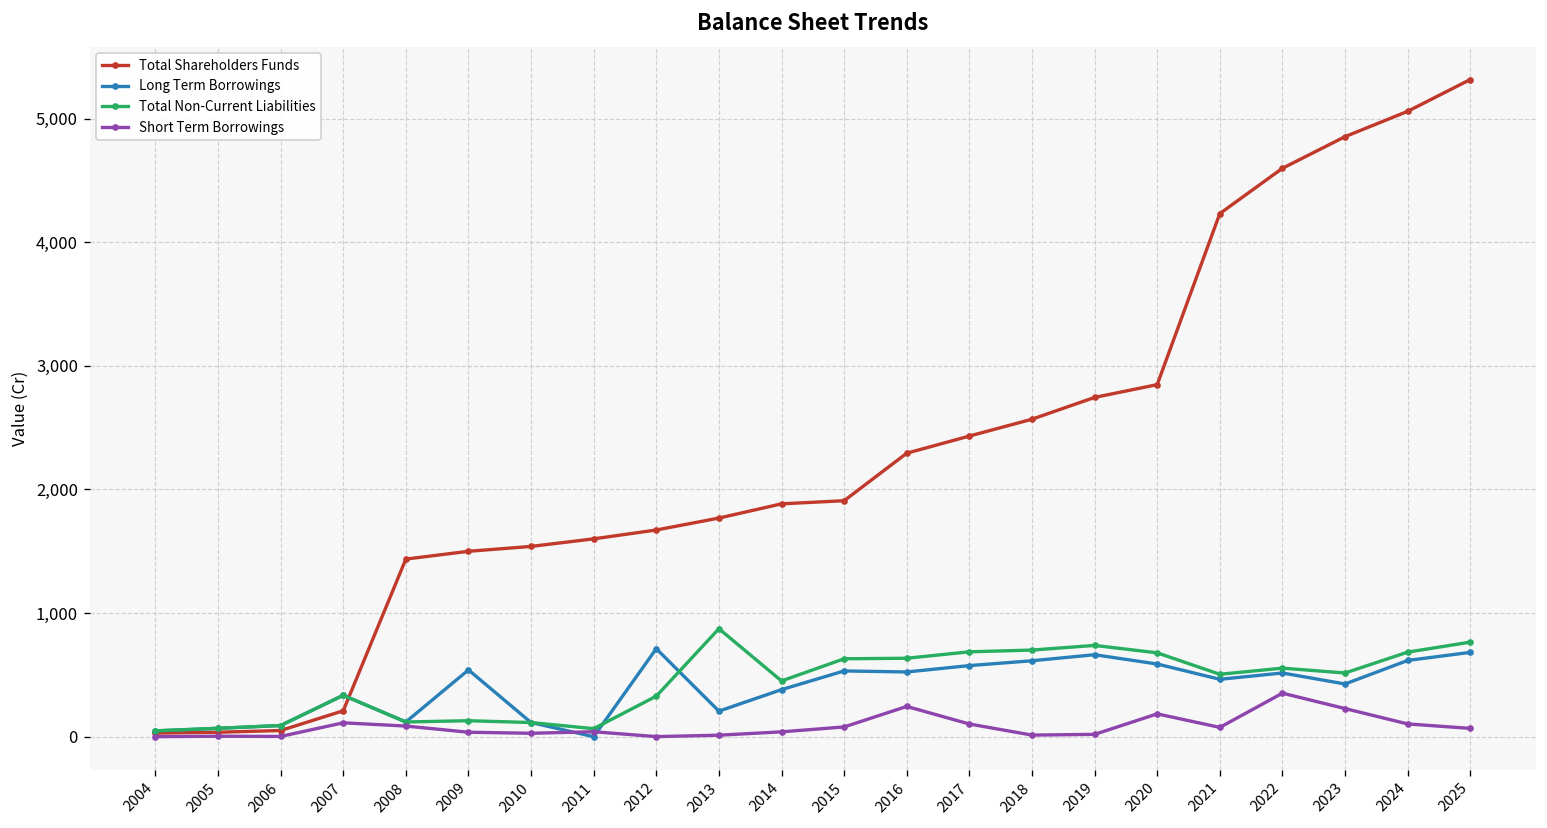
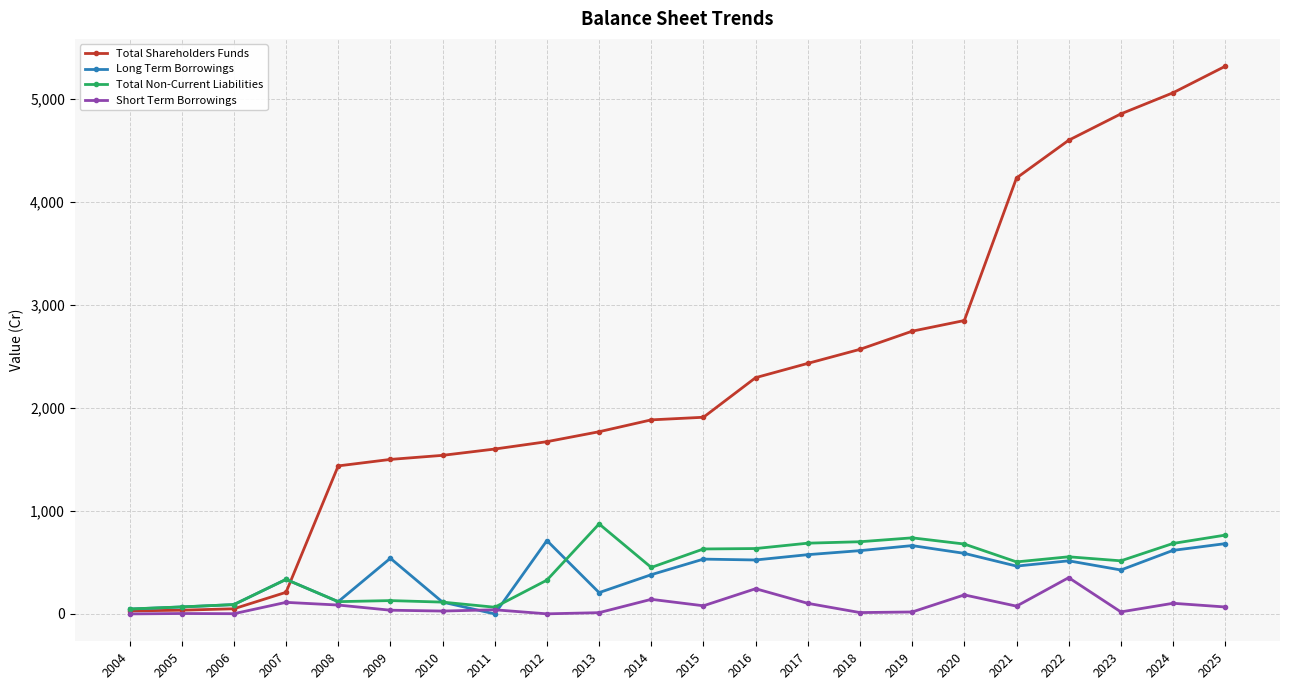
Short Term Borrowings, 2014: 40 -> 140
Short Term Borrowings, 2023: 230 -> 20
